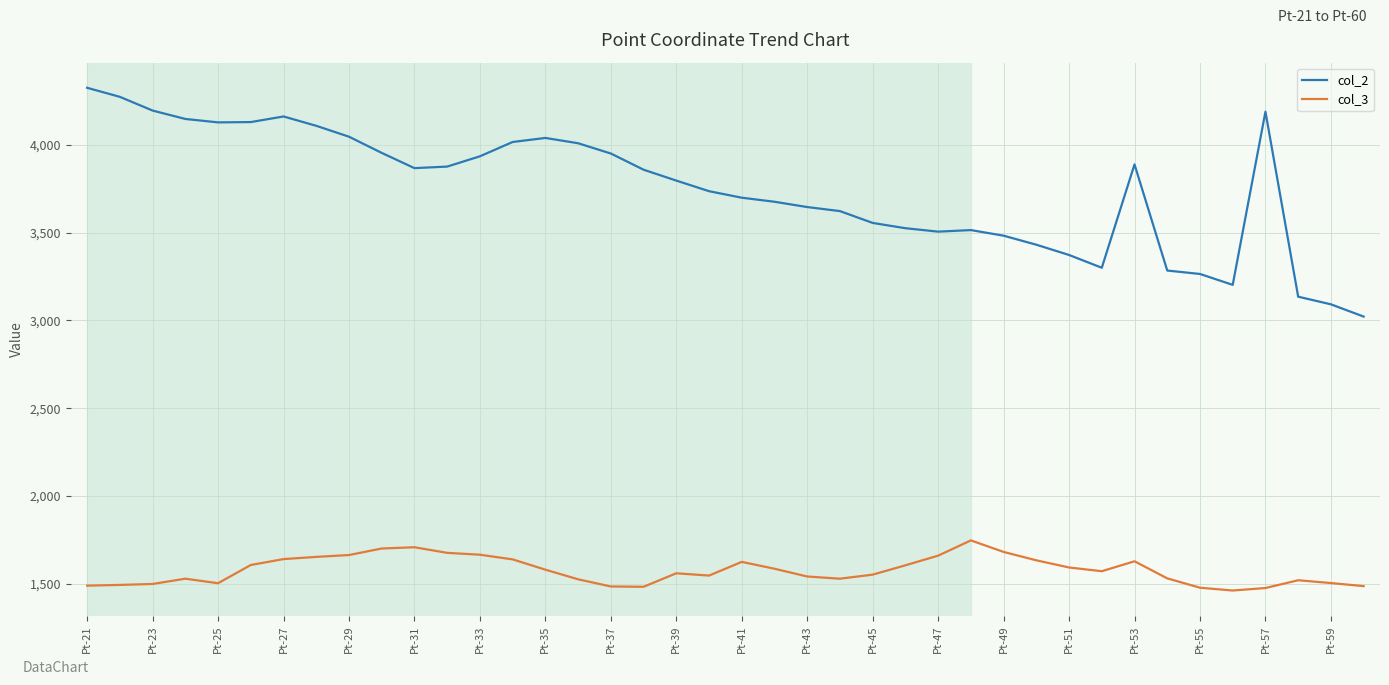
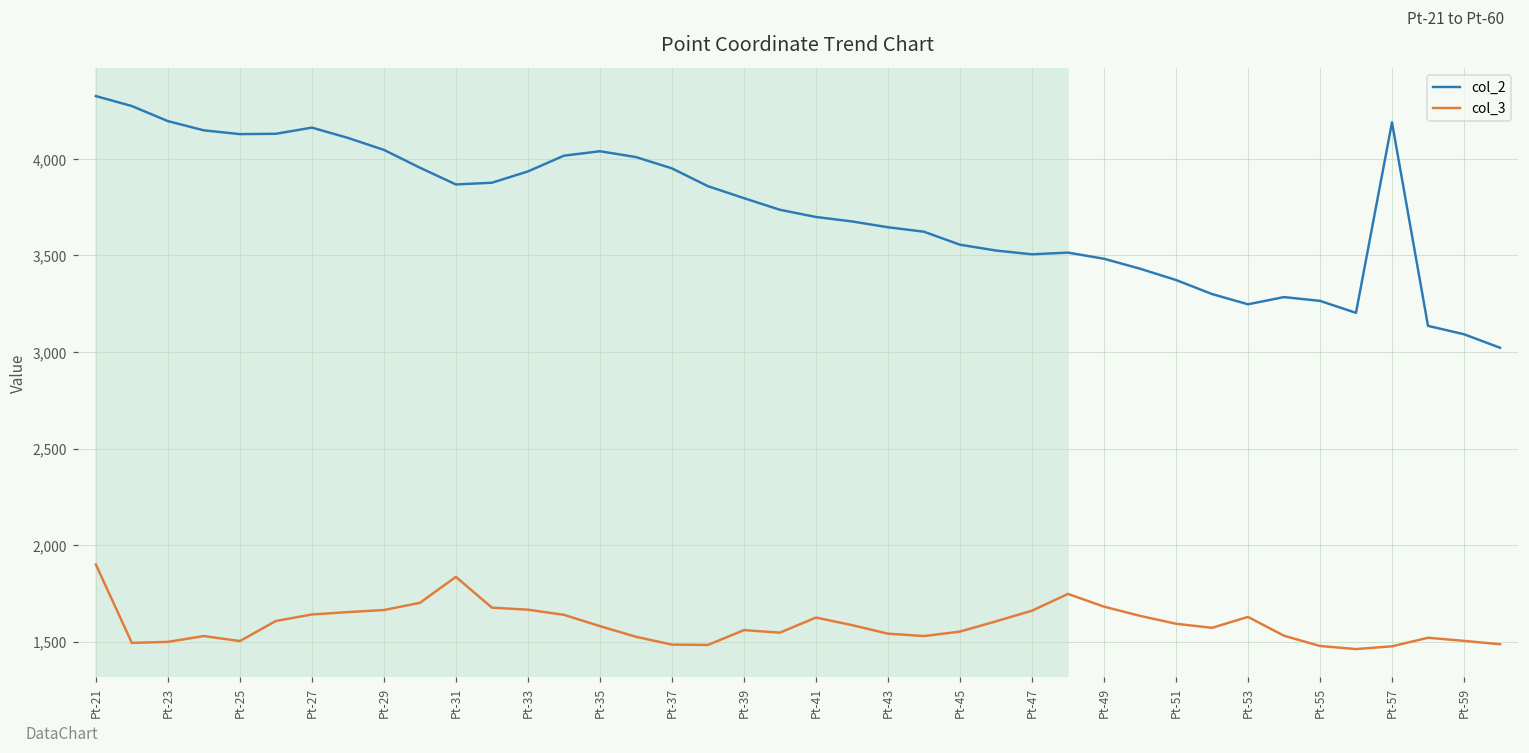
col_3, Pt-21: 1,490 -> 1,900
col_3, Pt-31: 1,710 -> 1,840
col_2, Pt-53: 3,890 -> 3,250
